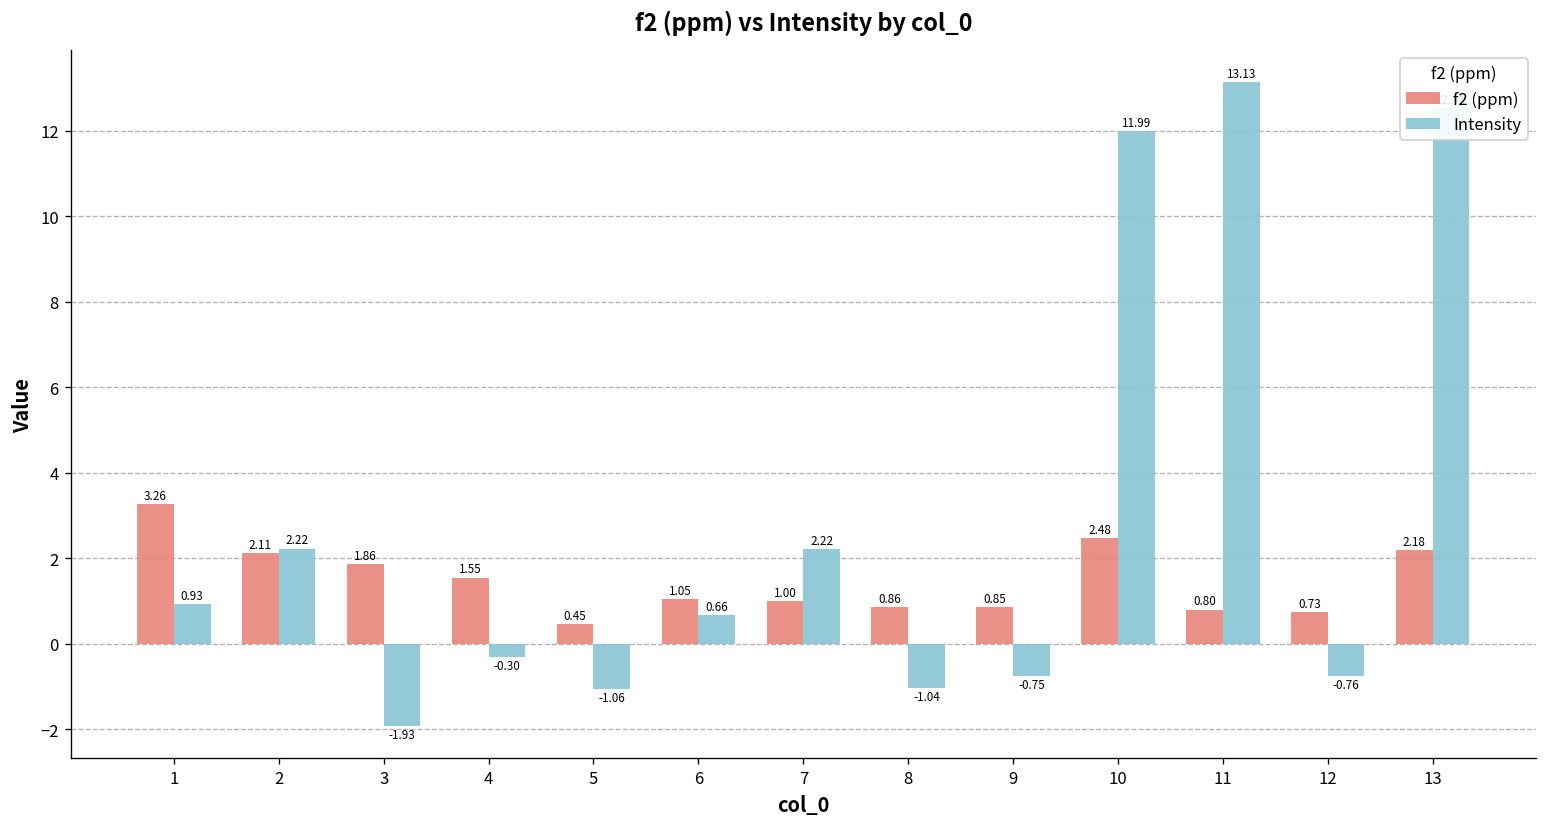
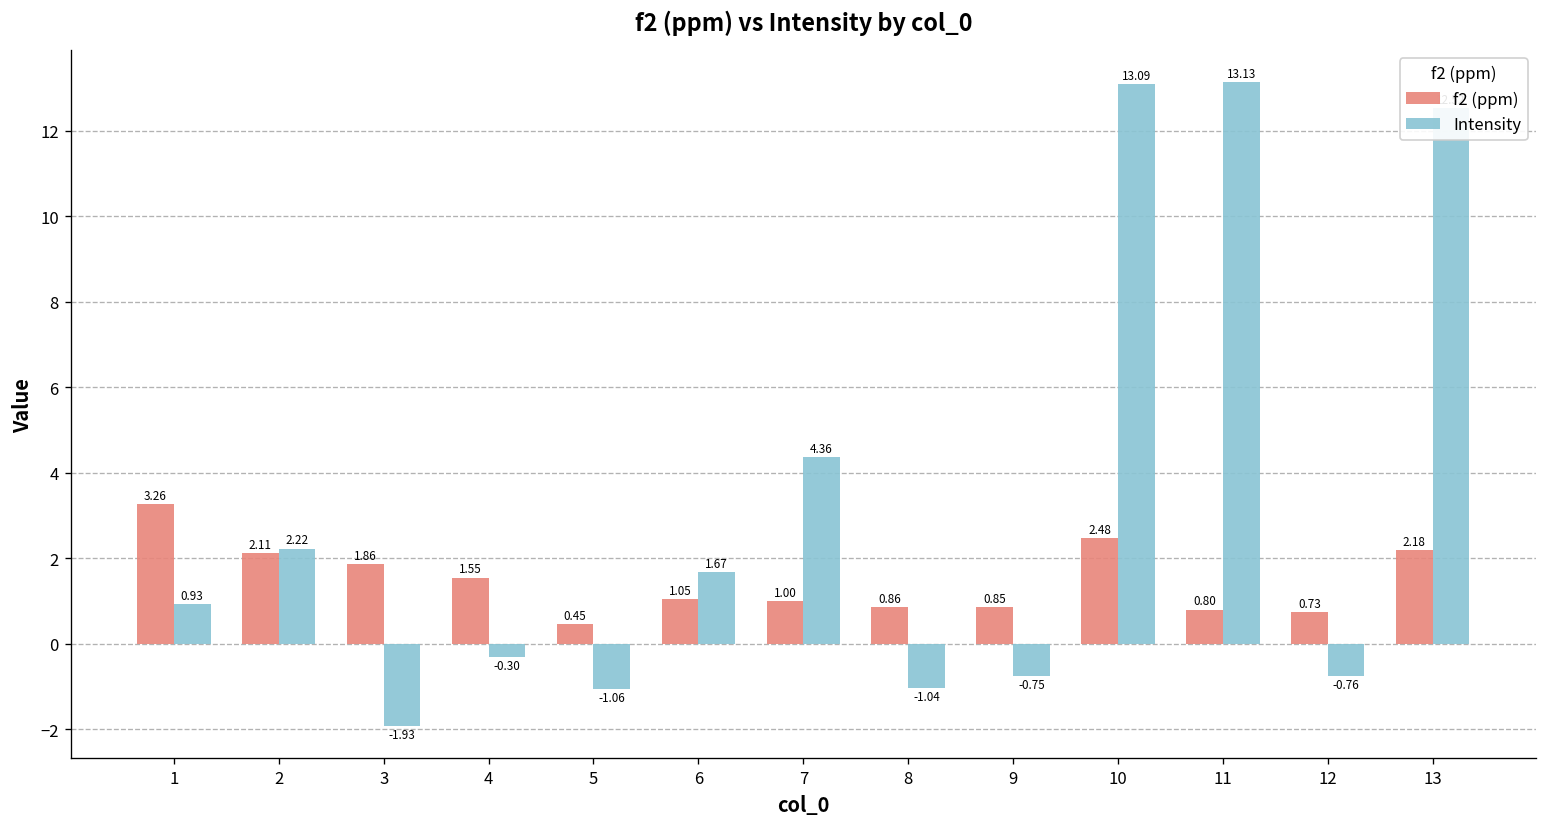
Intensity, 6: 0.66 -> 1.67
Intensity, 7: 2.22 -> 4.36
Intensity, 10: 11.99 -> 13.09
